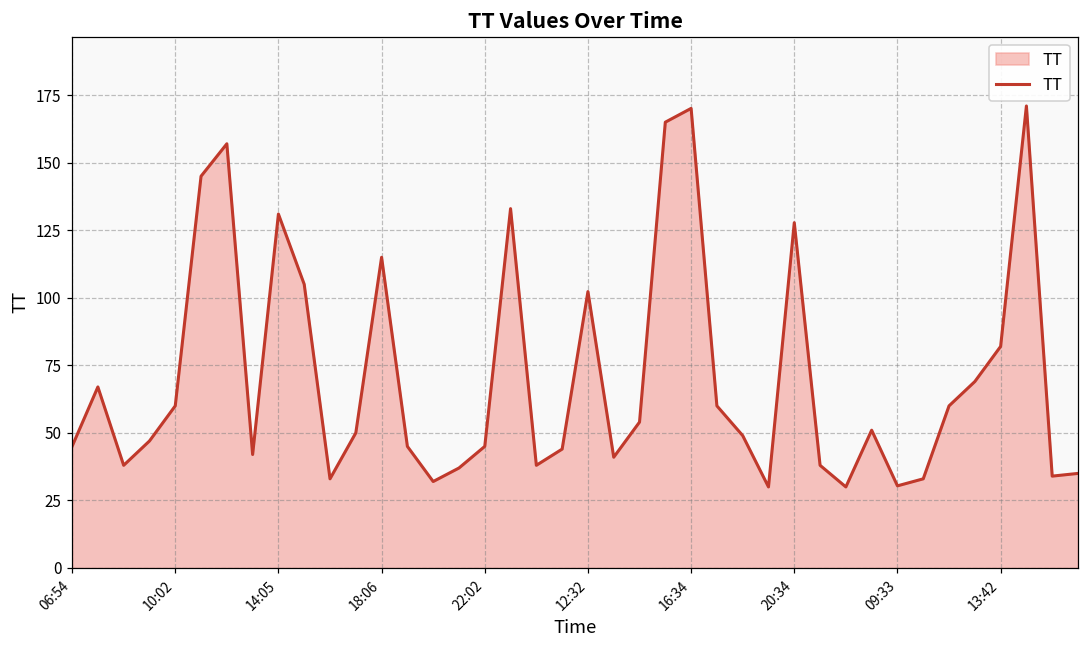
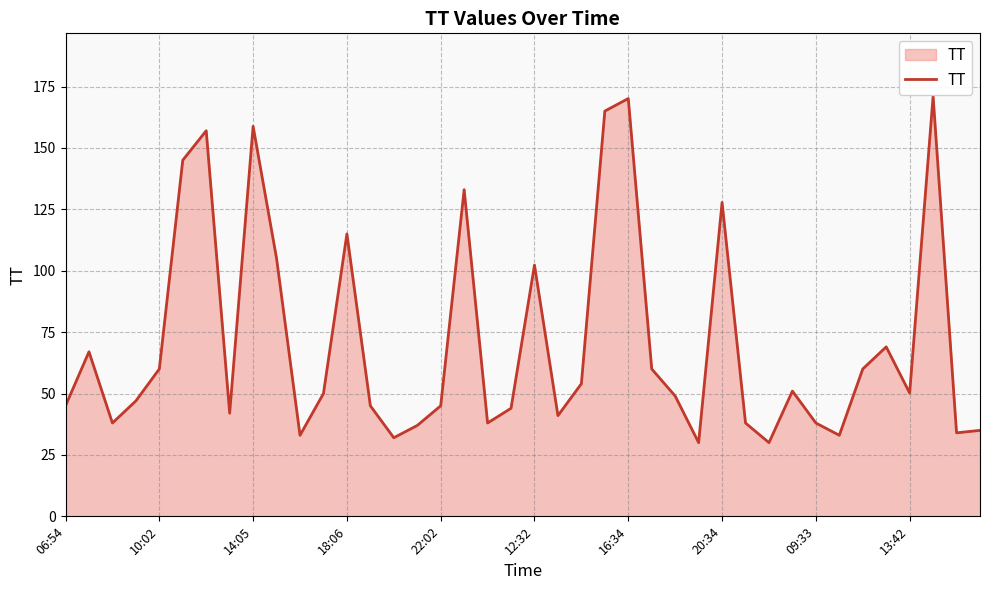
14:05: 131 -> 159
09:33: 30 -> 38
13:42: 82 -> 50
